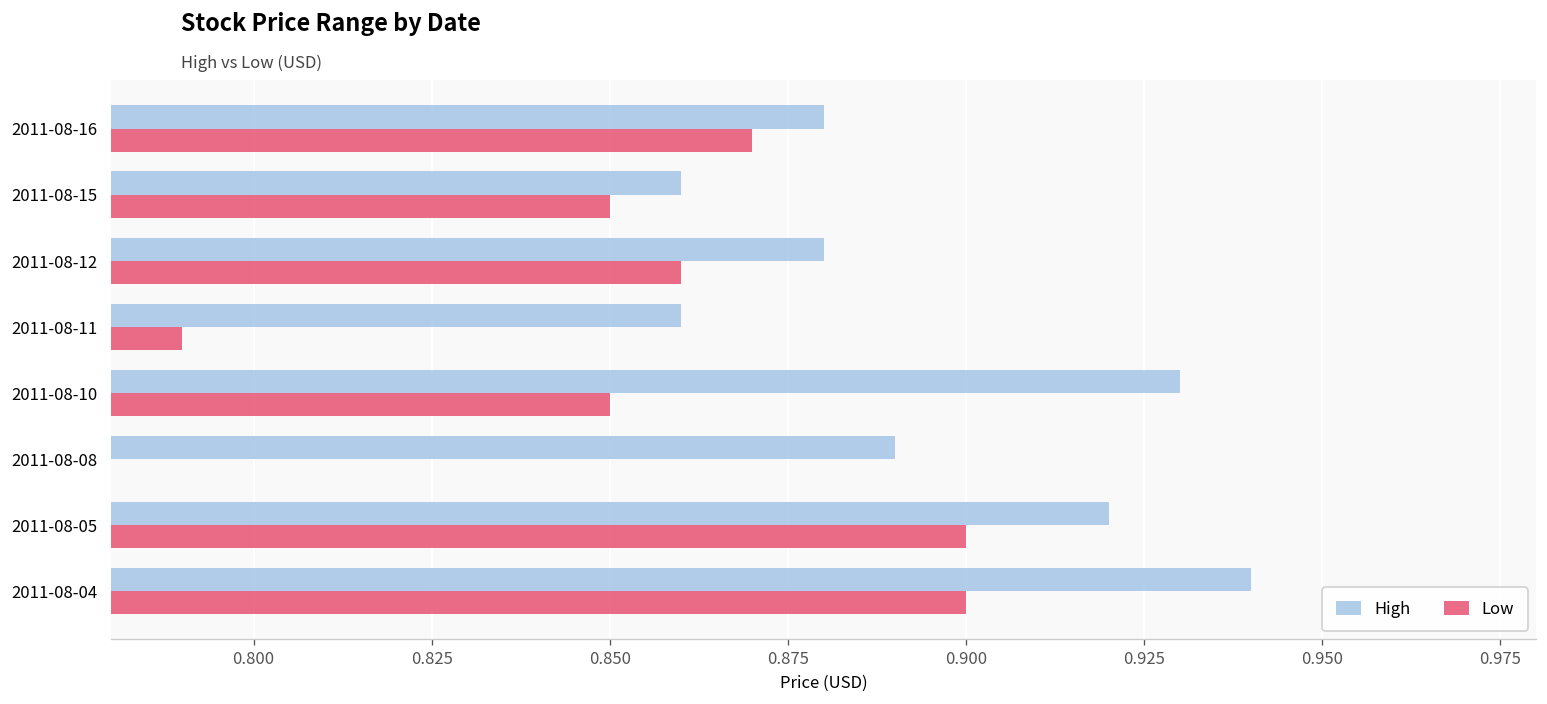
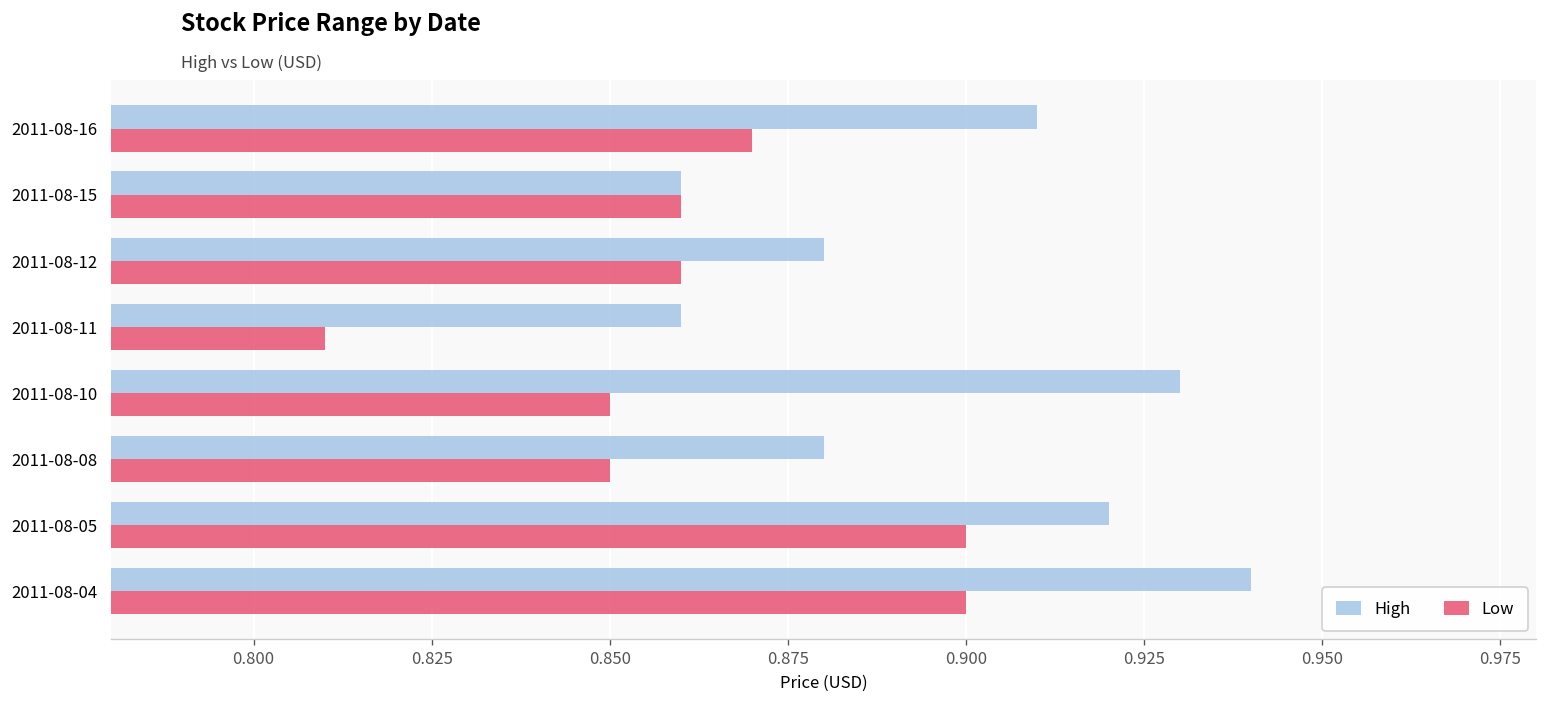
High, 2011-08-16: 0.88 -> 0.91
Low, 2011-08-15: 0.85 -> 0.86
Low, 2011-08-11: 0.79 -> 0.81
High, 2011-08-08: 0.89 -> 0.88
Low, 2011-08-08: 0.78 -> 0.85
